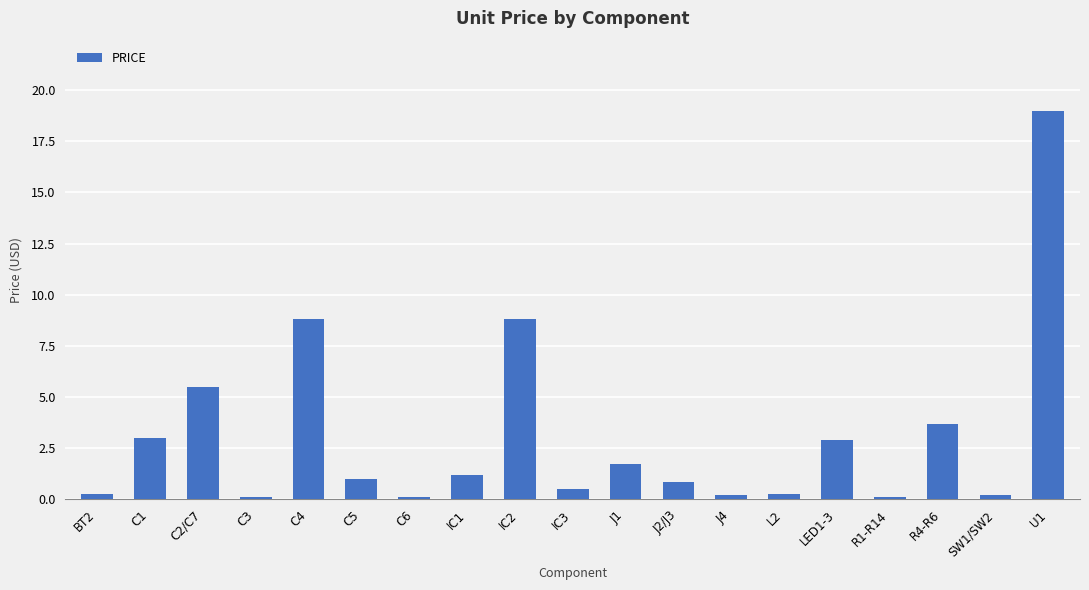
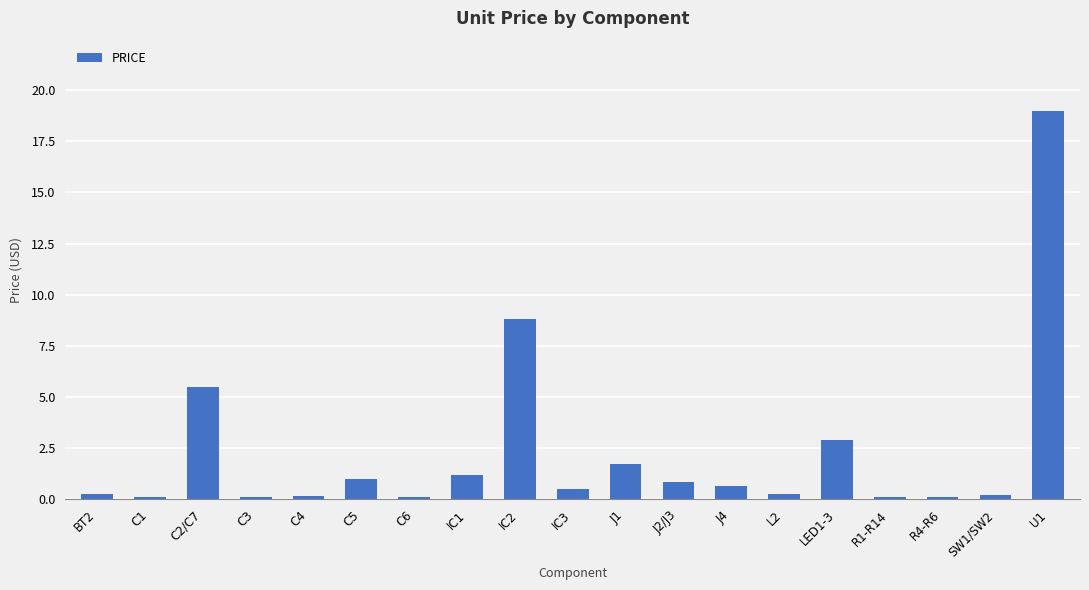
C1: 3.0 -> 0.1
C4: 8.8 -> 0.2
J4: 0.2 -> 0.6
R4-R6: 3.7 -> 0.1
